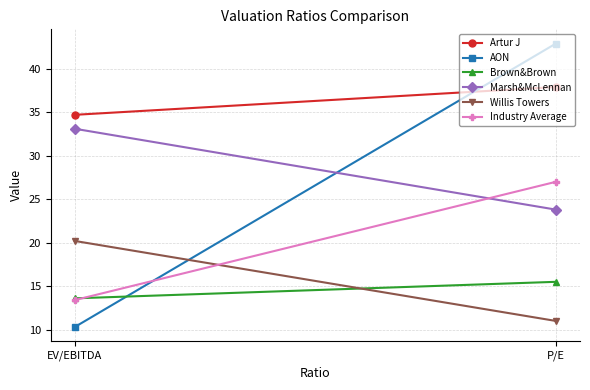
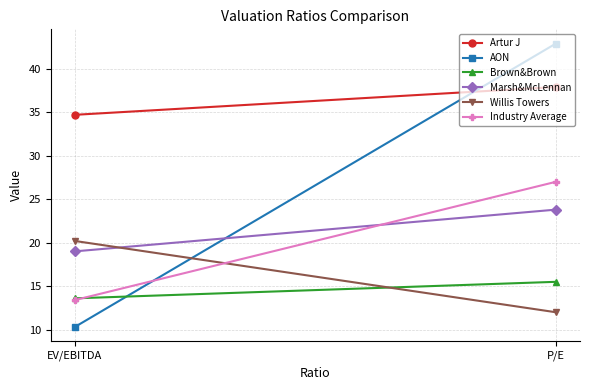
Marsh&McLennan, EV/EBITDA: 33 -> 19
Willis Towers, P/E: 11 -> 12
